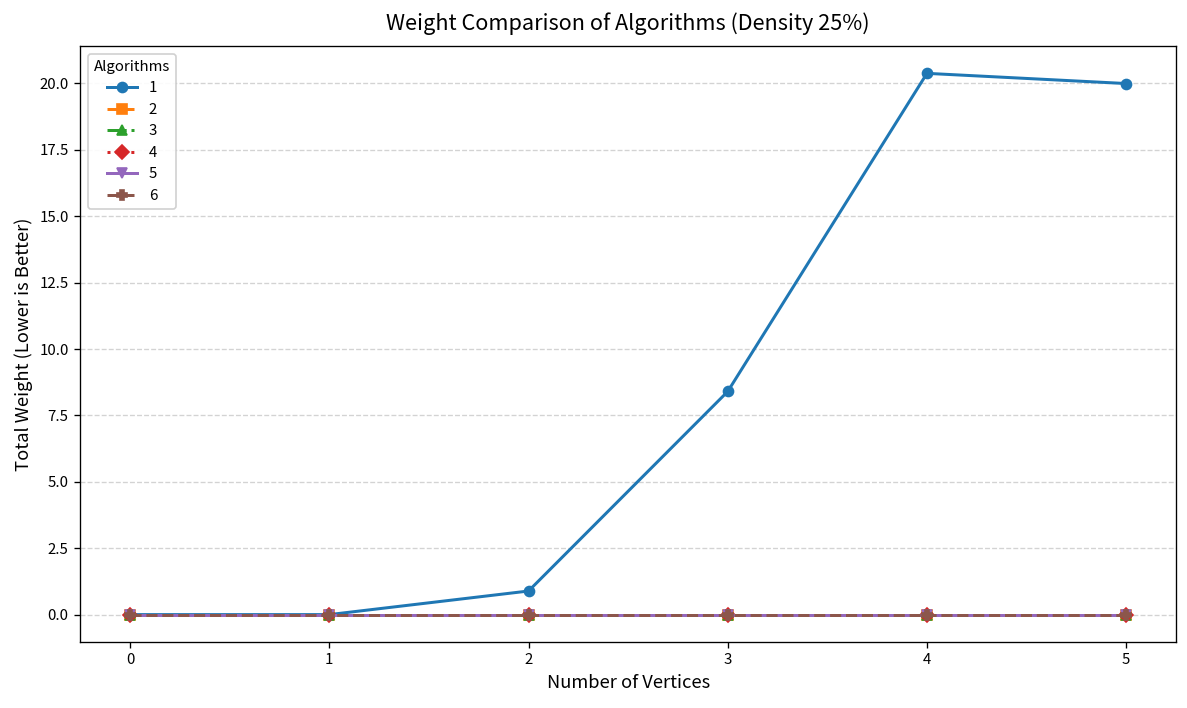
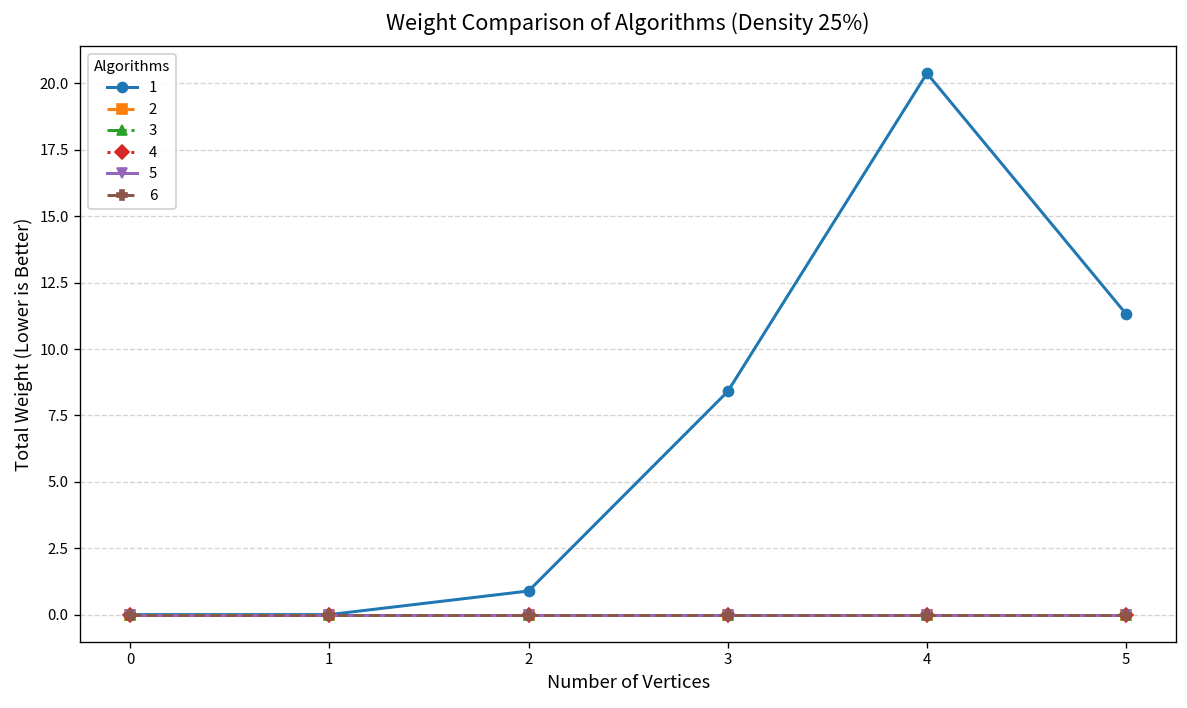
1, 5: 20.0 -> 11.3
